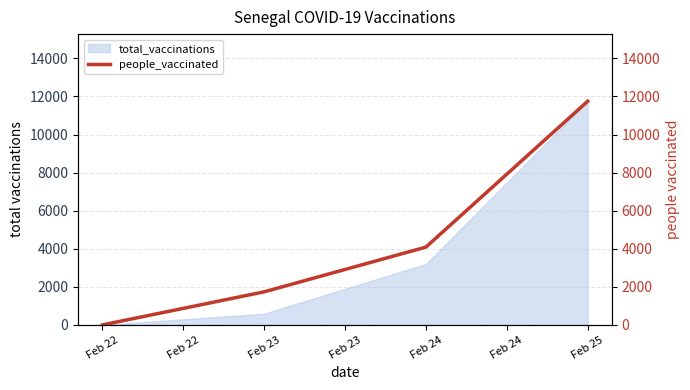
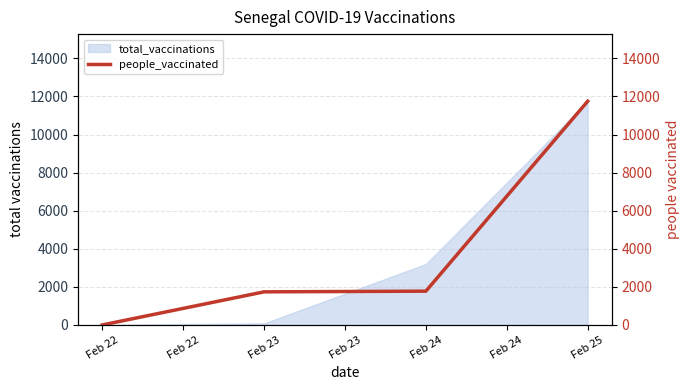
total_vaccinations, Feb 23: 600 -> 100
people_vaccinated, Feb 24: 4100 -> 1800
